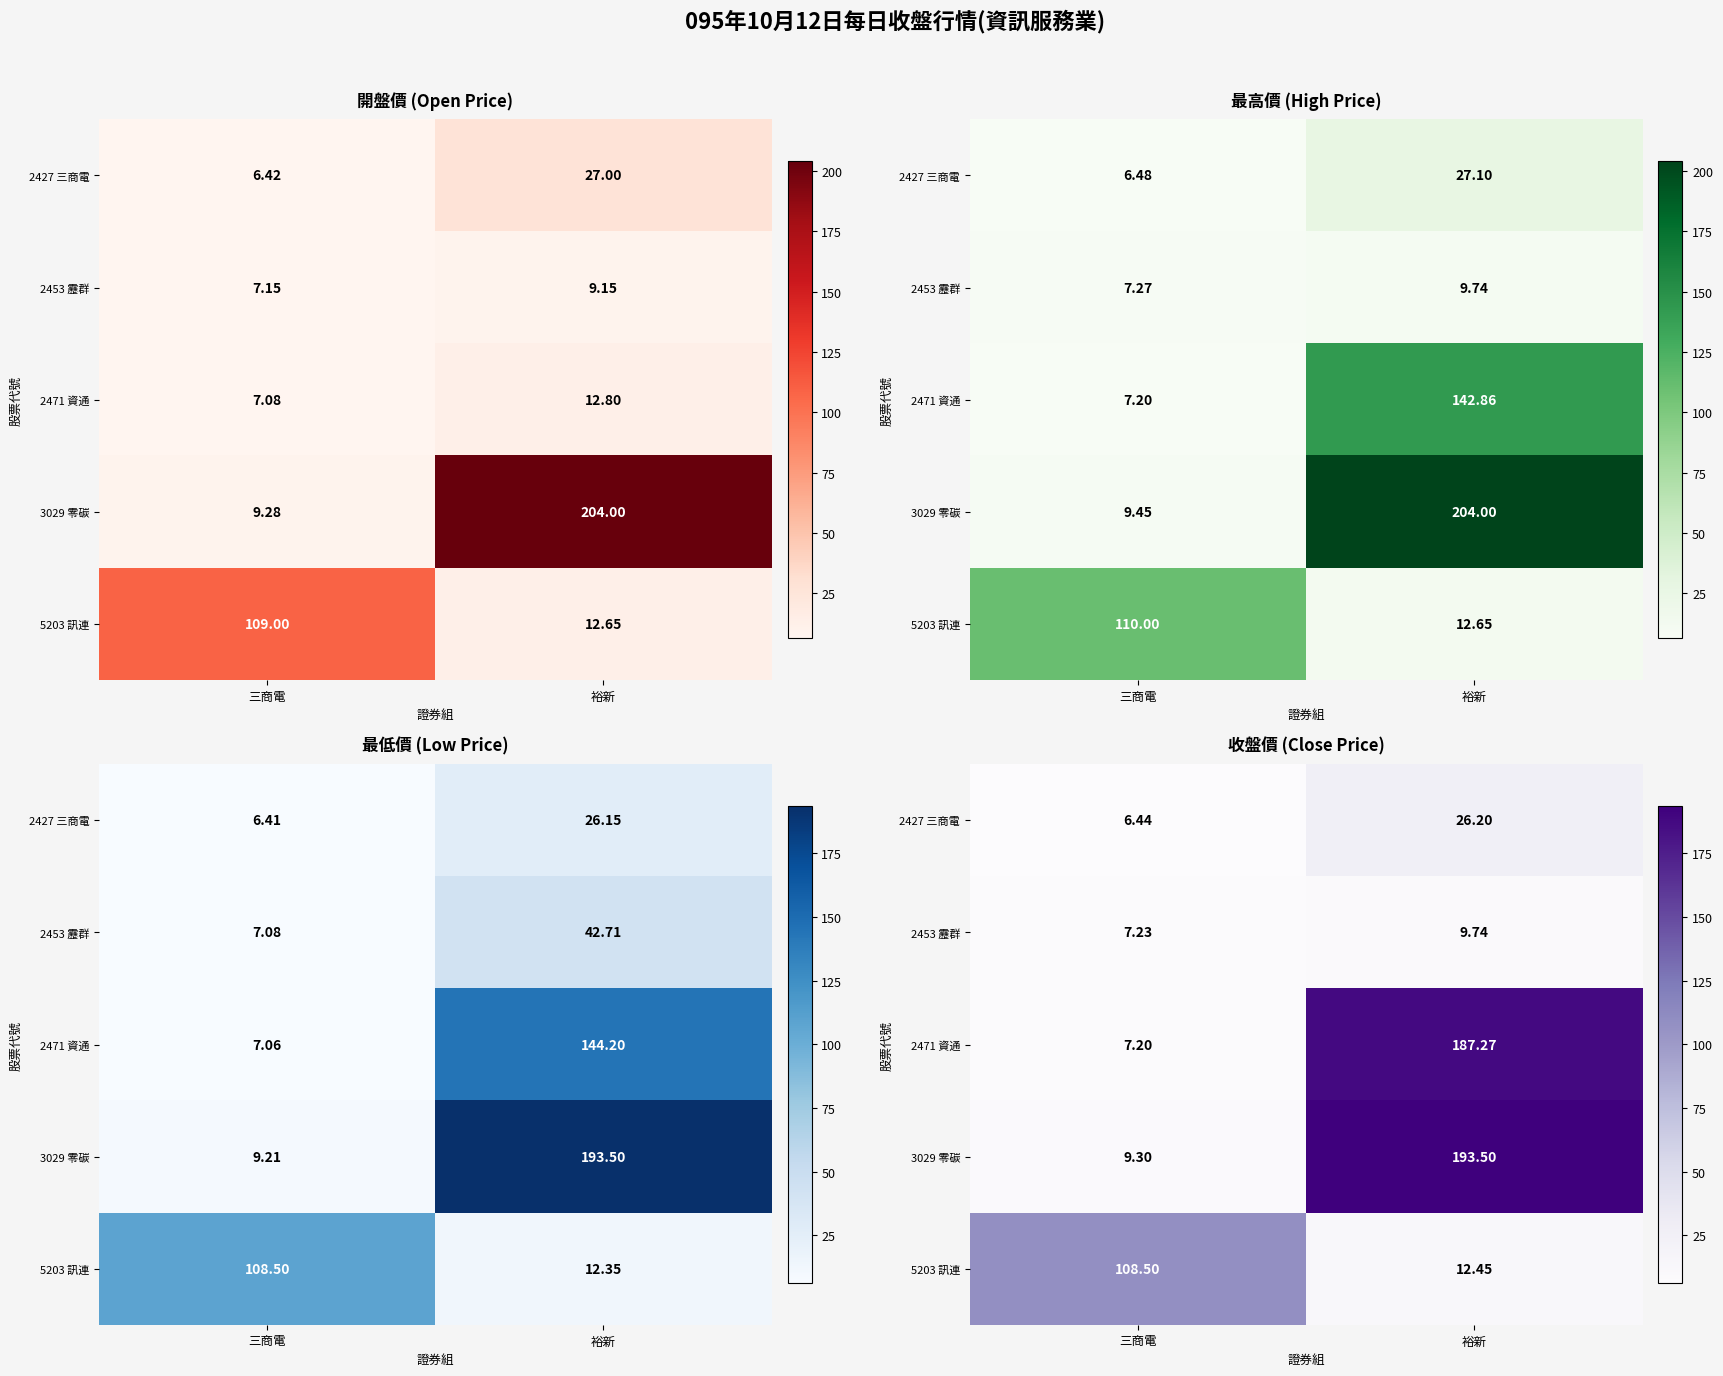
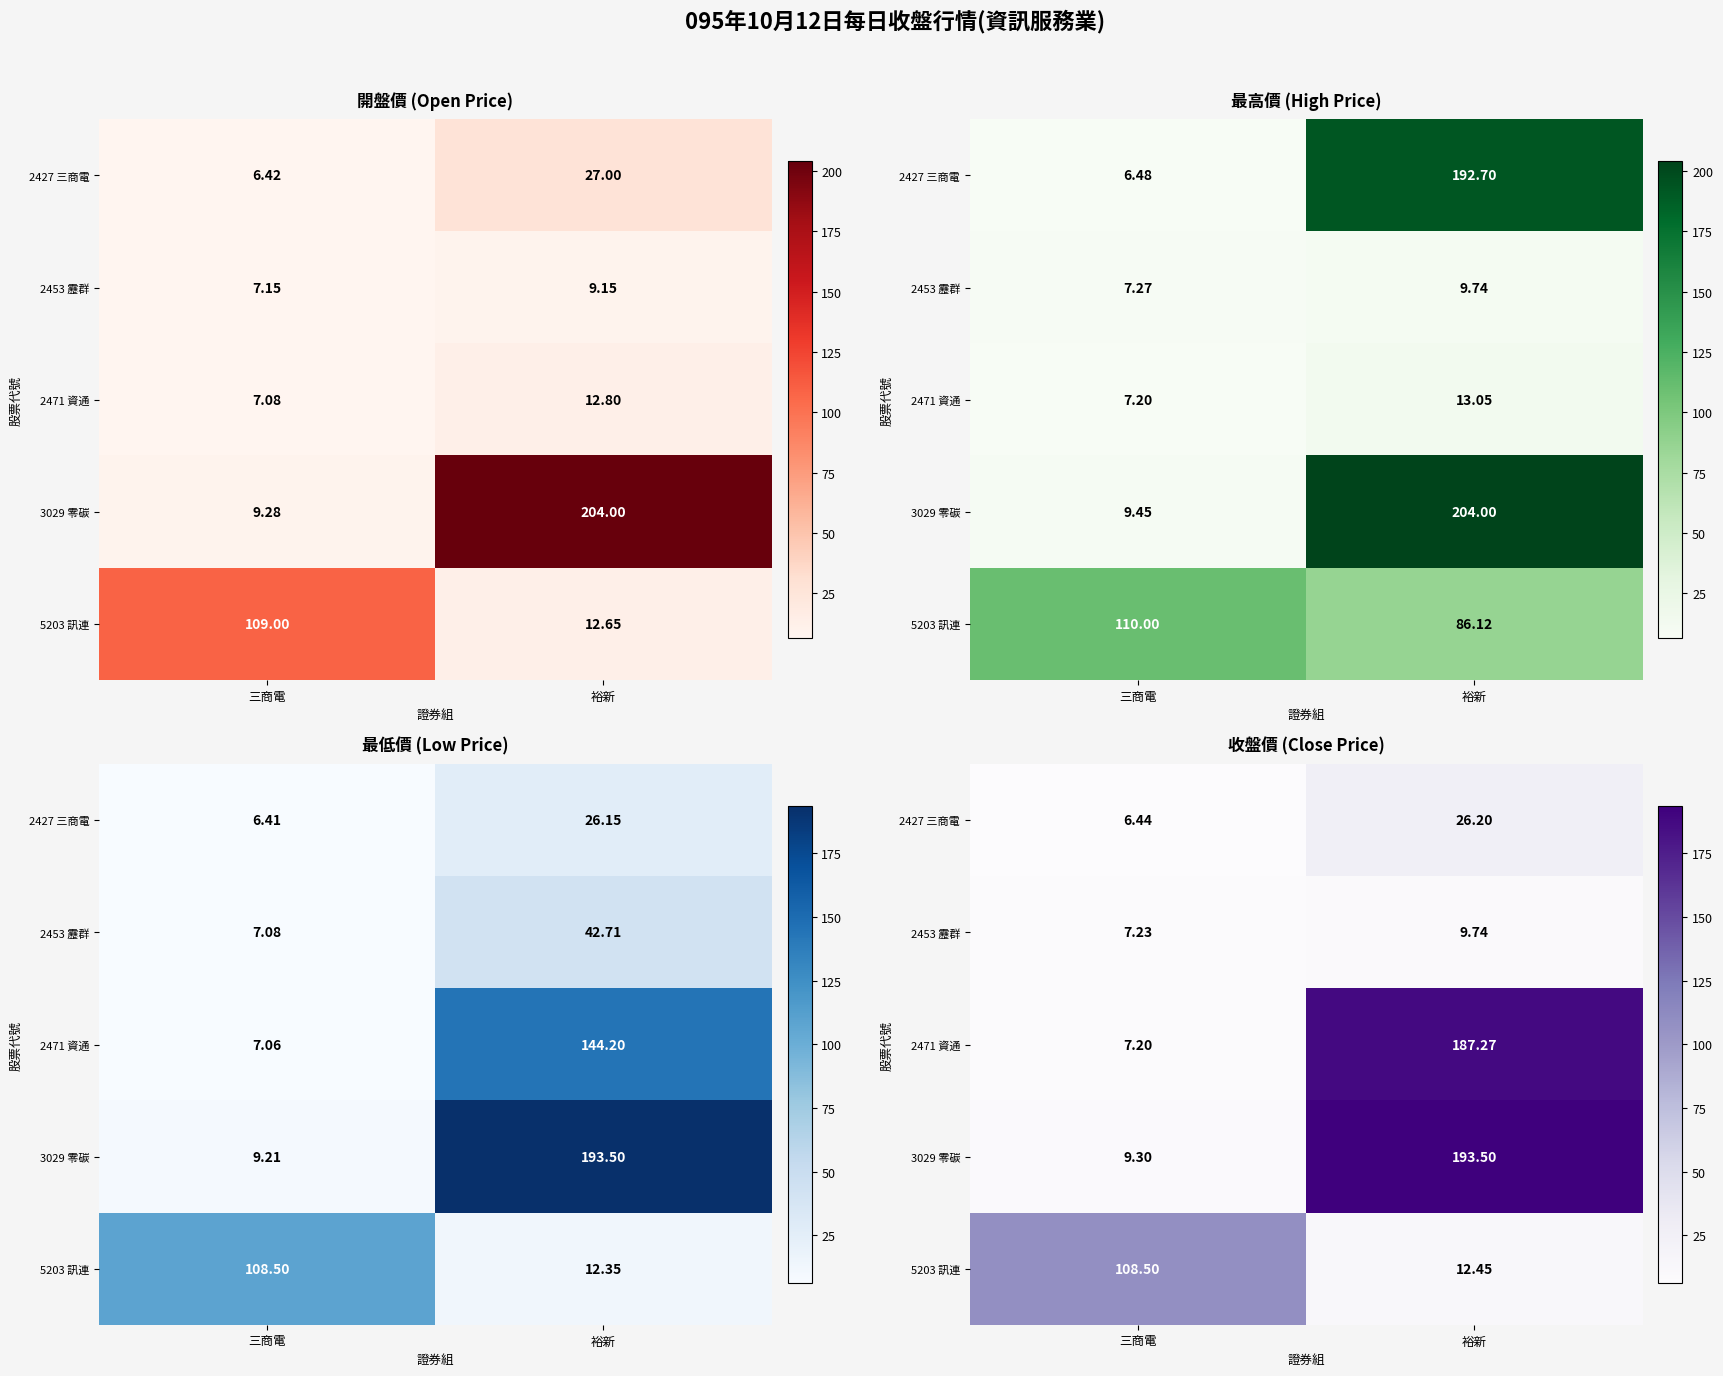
最高價 (High Price), 2427 三商電, 裕新: 27.10 -> 192.70
最高價 (High Price), 2471 資通, 裕新: 142.86 -> 13.05
最高價 (High Price), 5203 訊連, 裕新: 12.65 -> 86.12
